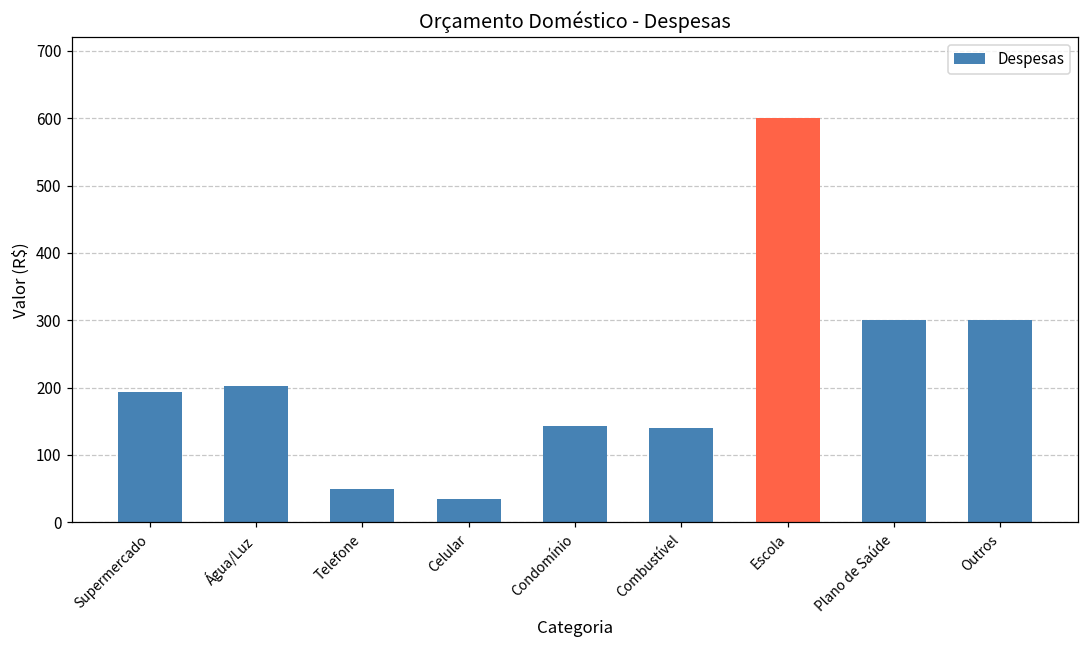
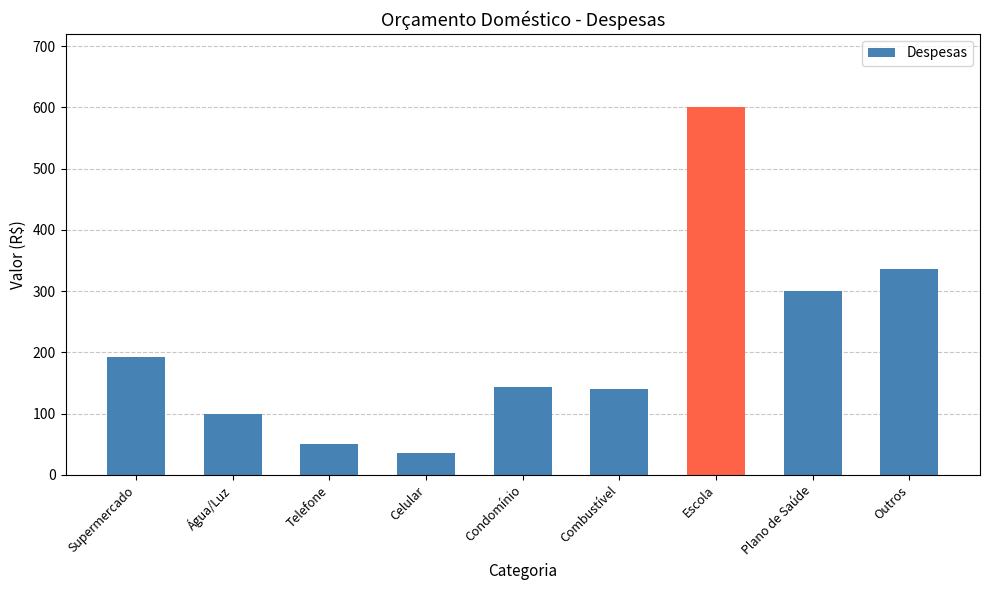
Água/Luz: 200 -> 100
Outros: 300 -> 340
